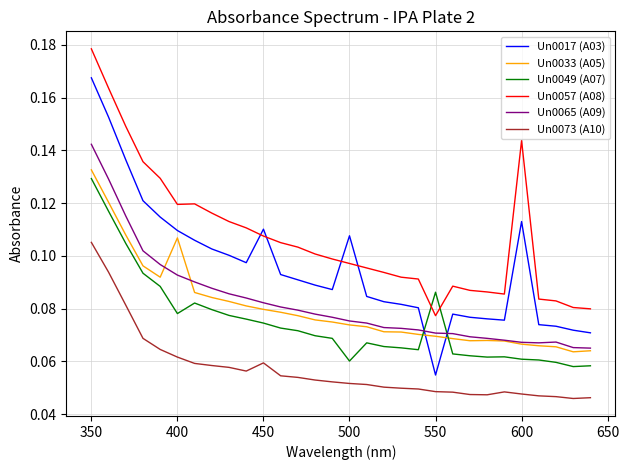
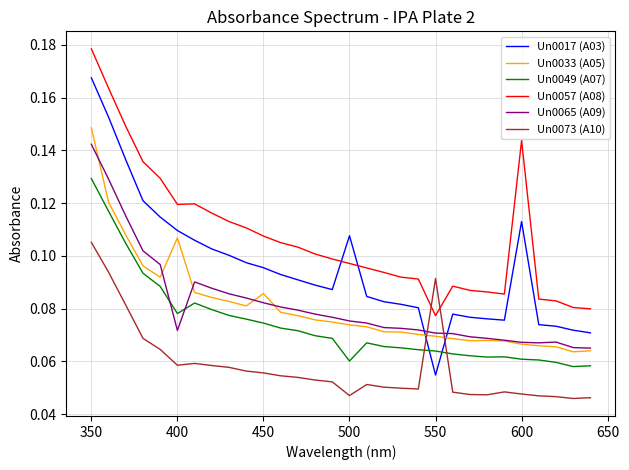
Un0033 (A05), 350: 0.133 -> 0.149
Un0065 (A09), 400: 0.093 -> 0.072
Un0073 (A10), 400: 0.062 -> 0.059
Un0017 (A03), 450: 0.110 -> 0.096
Un0033 (A05), 450: 0.080 -> 0.086
Un0073 (A10), 450: 0.059 -> 0.056
Un0073 (A10), 500: 0.052 -> 0.047
Un0049 (A07), 550: 0.086 -> 0.064
Un0073 (A10), 550: 0.049 -> 0.091
